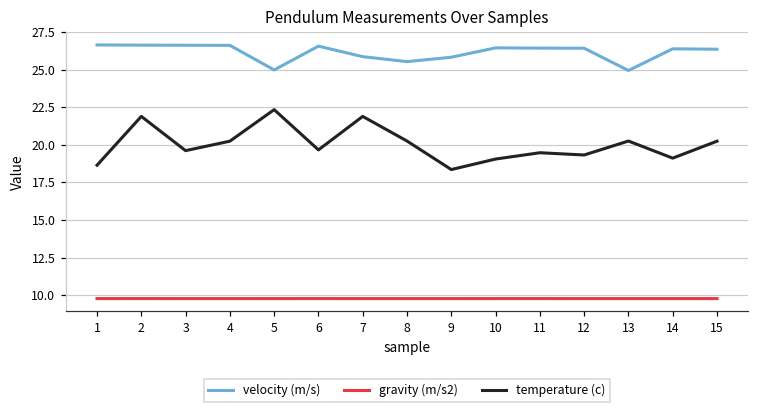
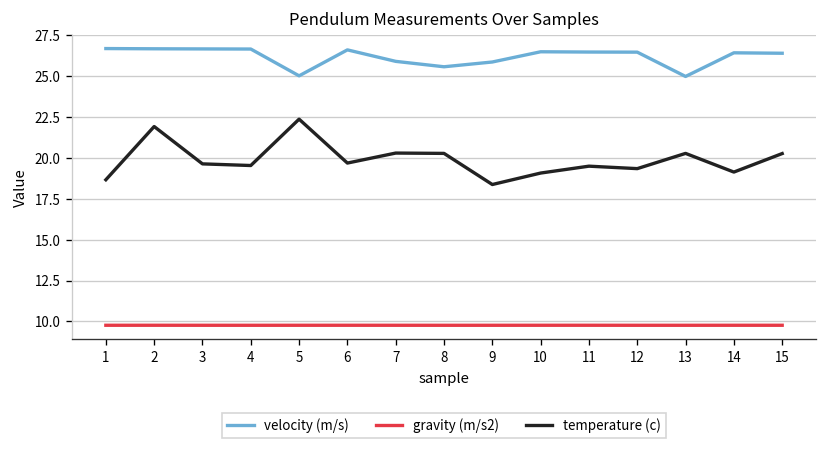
temperature (c), 4: 20.3 -> 19.5
temperature (c), 7: 21.9 -> 20.3
